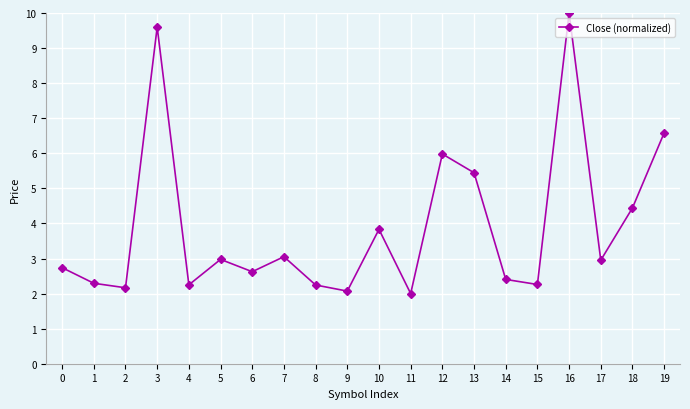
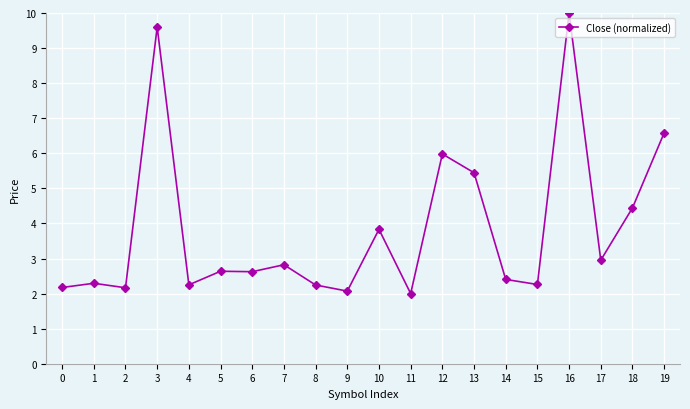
0: 2.7 -> 2.2
5: 3.0 -> 2.6
7: 3.1 -> 2.8
